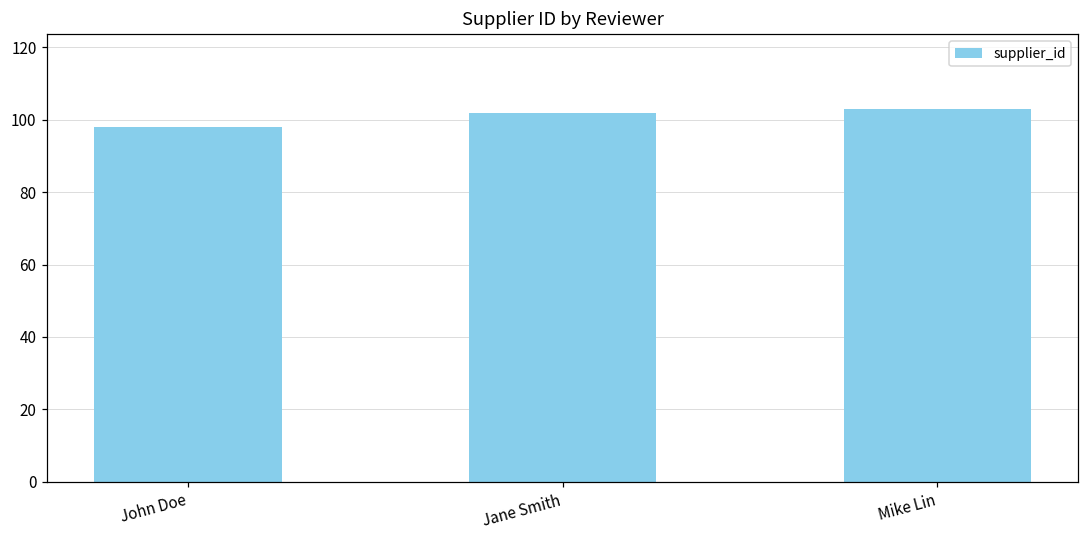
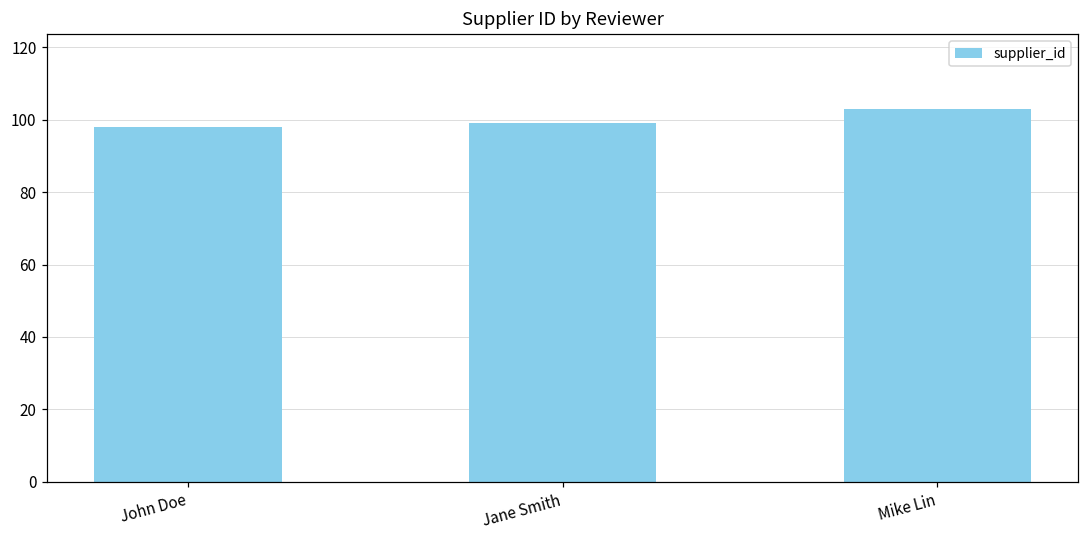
Jane Smith: 102 -> 99
